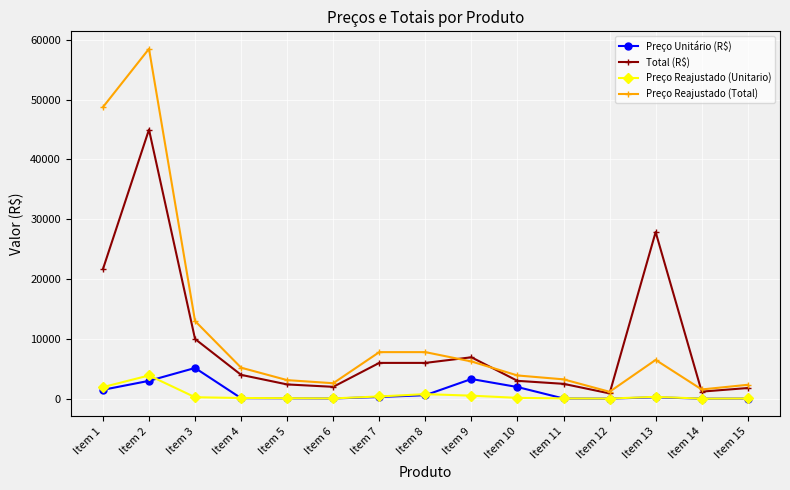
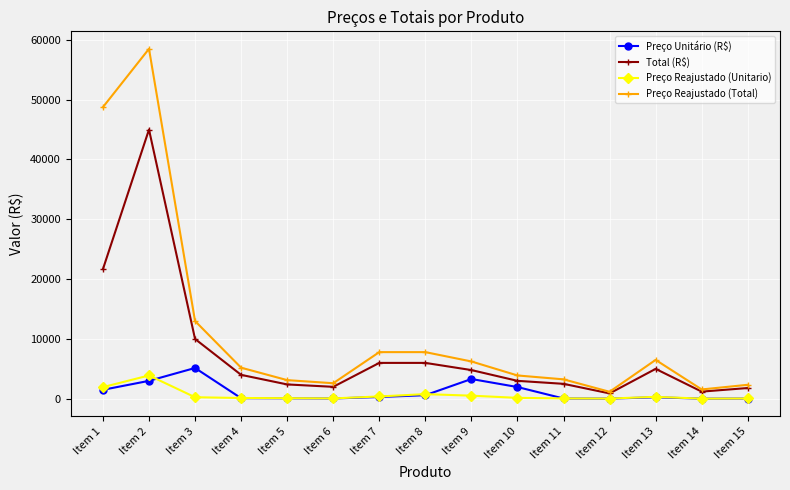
Total (R$), Item 9: 7000 -> 5000
Total (R$), Item 13: 28000 -> 5000
